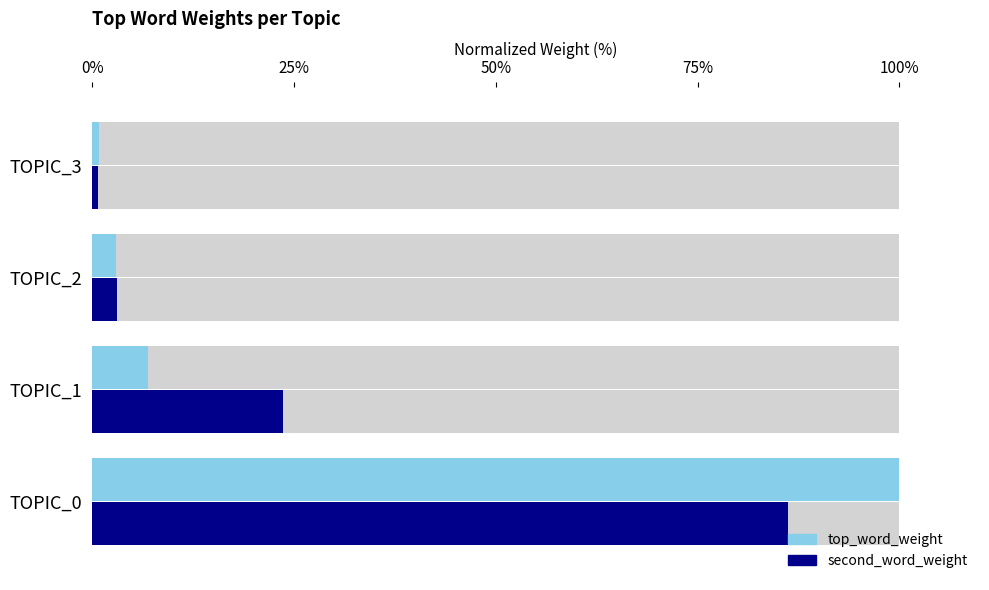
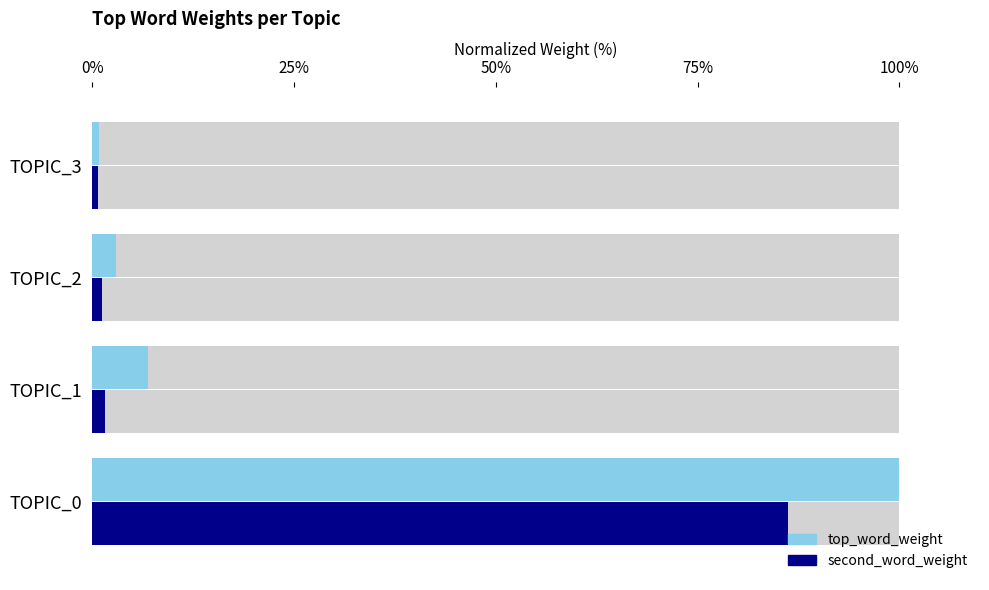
second_word_weight, TOPIC_2: 3% -> 1%
second_word_weight, TOPIC_1: 24% -> 2%
